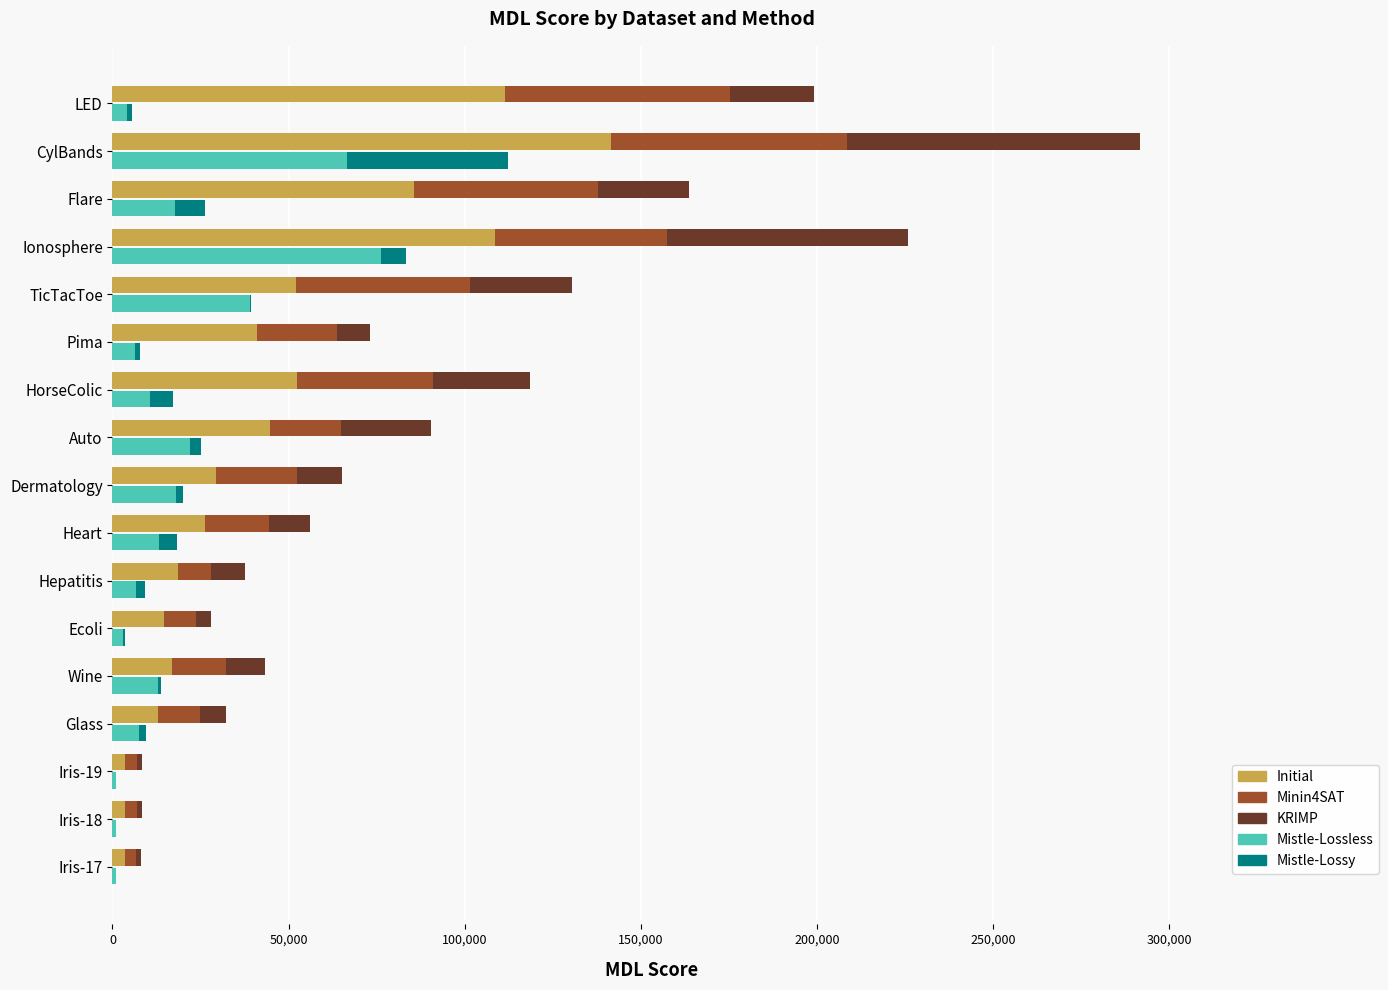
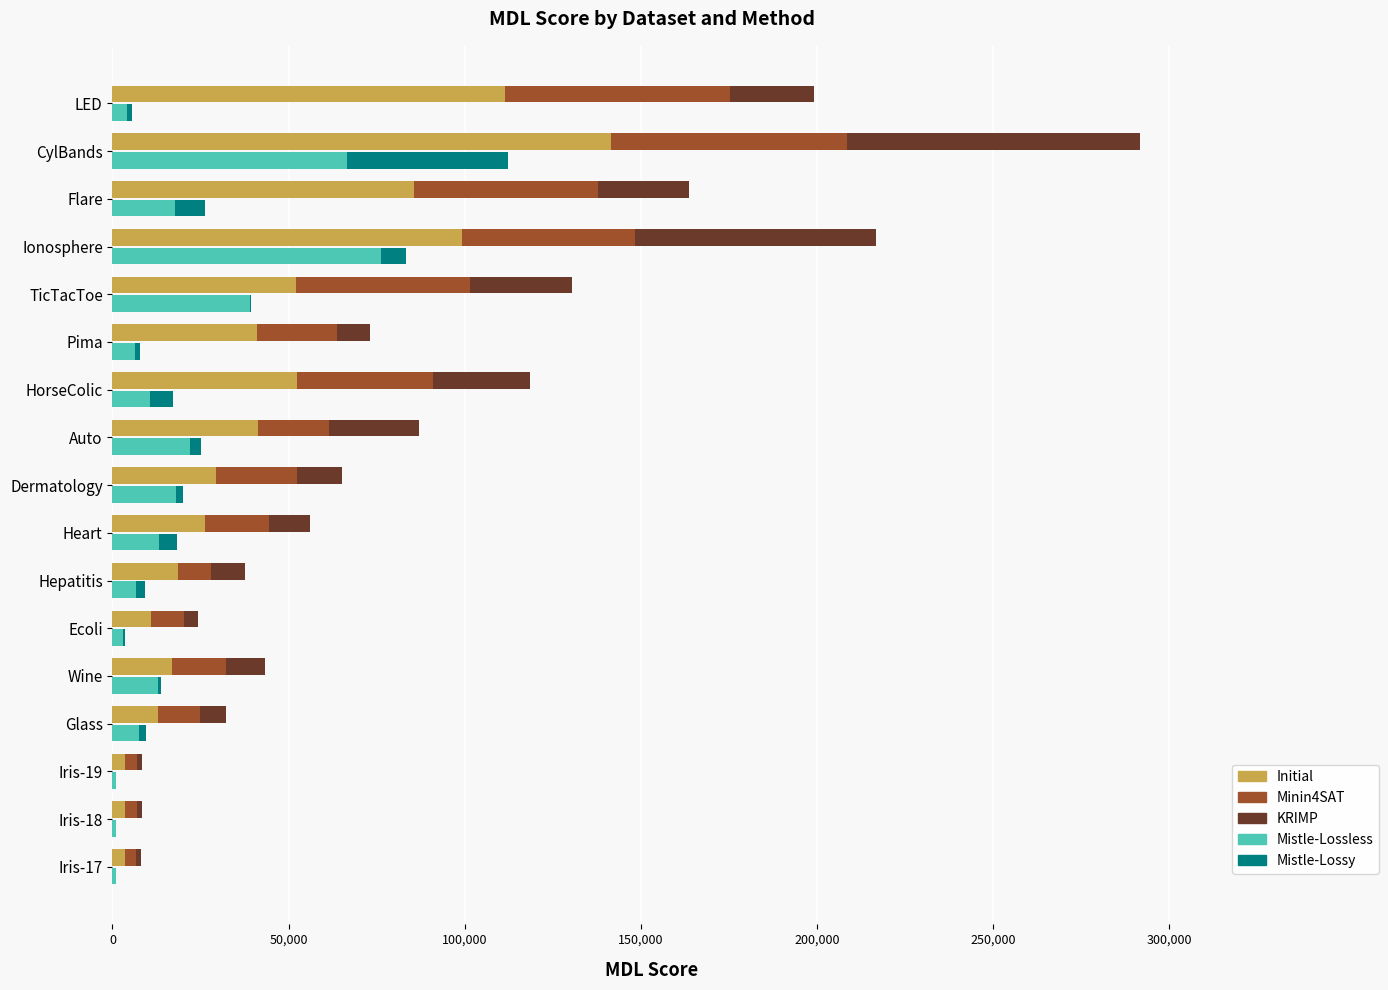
Initial, Ionosphere: 108,000 -> 99,000
Initial, Auto: 45,000 -> 41,000
Initial, Ecoli: 15,000 -> 11,000
